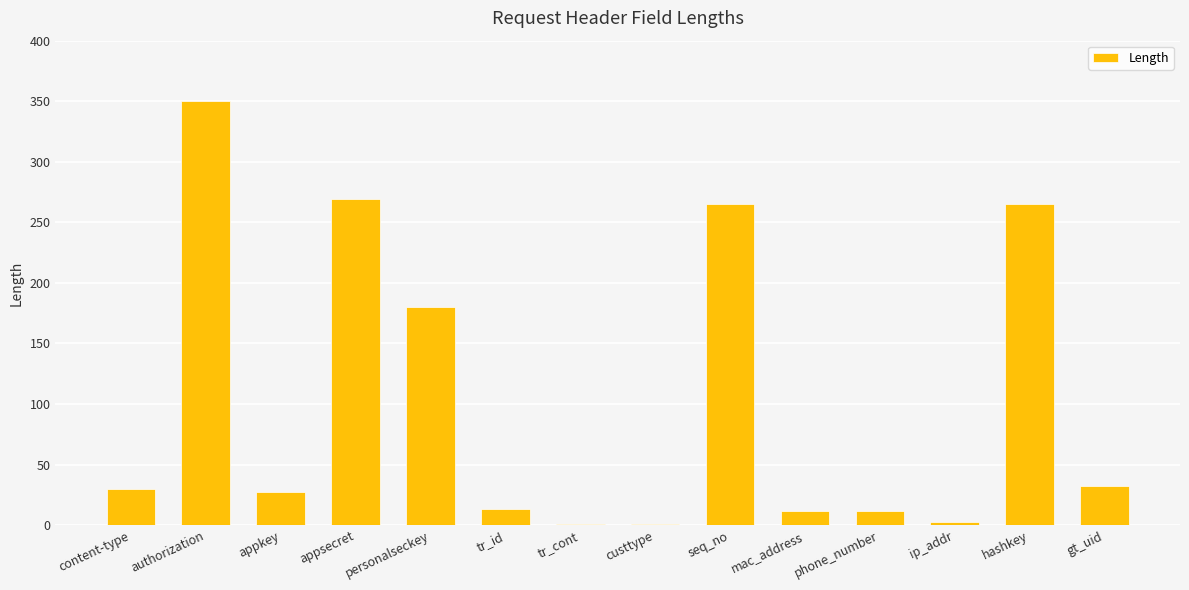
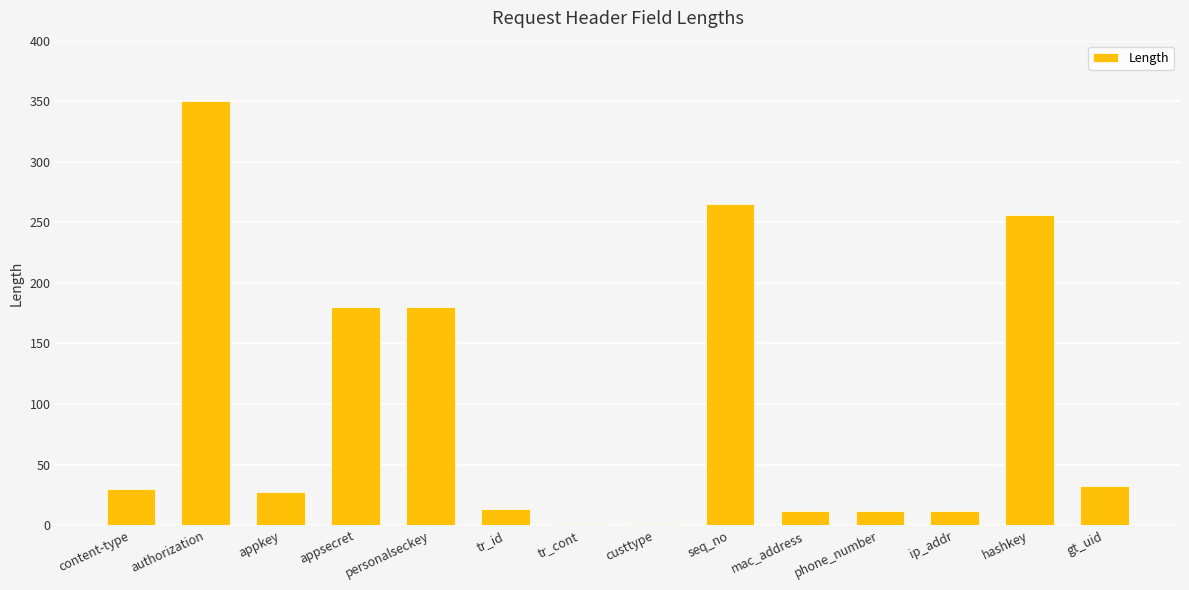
appsecret: 269 -> 180
ip_addr: 3 -> 12
hashkey: 265 -> 256
